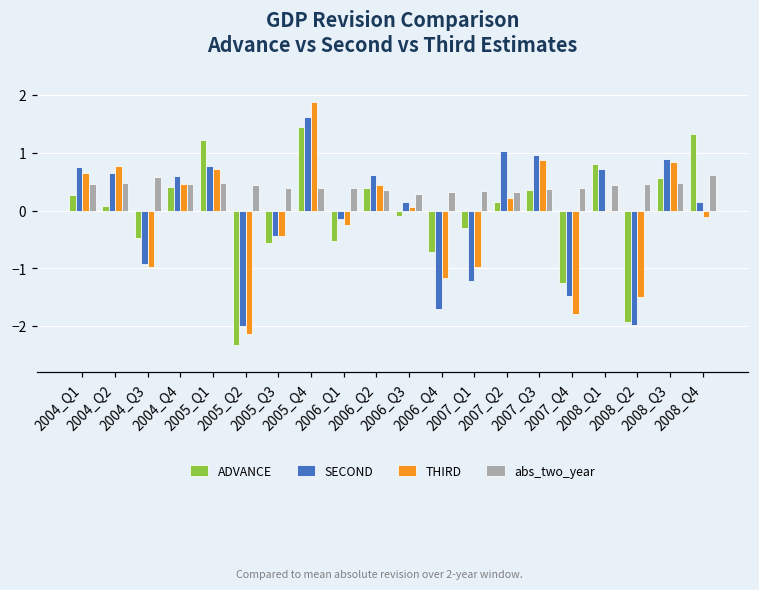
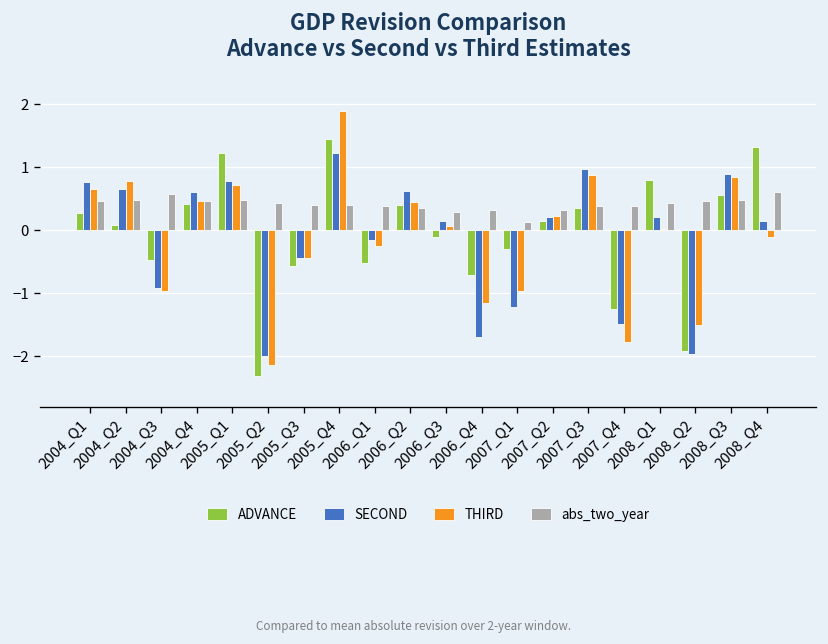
SECOND, 2005_Q4: 1.6 -> 1.2
abs_two_year, 2007_Q1: 0.3 -> 0.1
SECOND, 2007_Q2: 1.0 -> 0.2
SECOND, 2008_Q1: 0.7 -> 0.2
